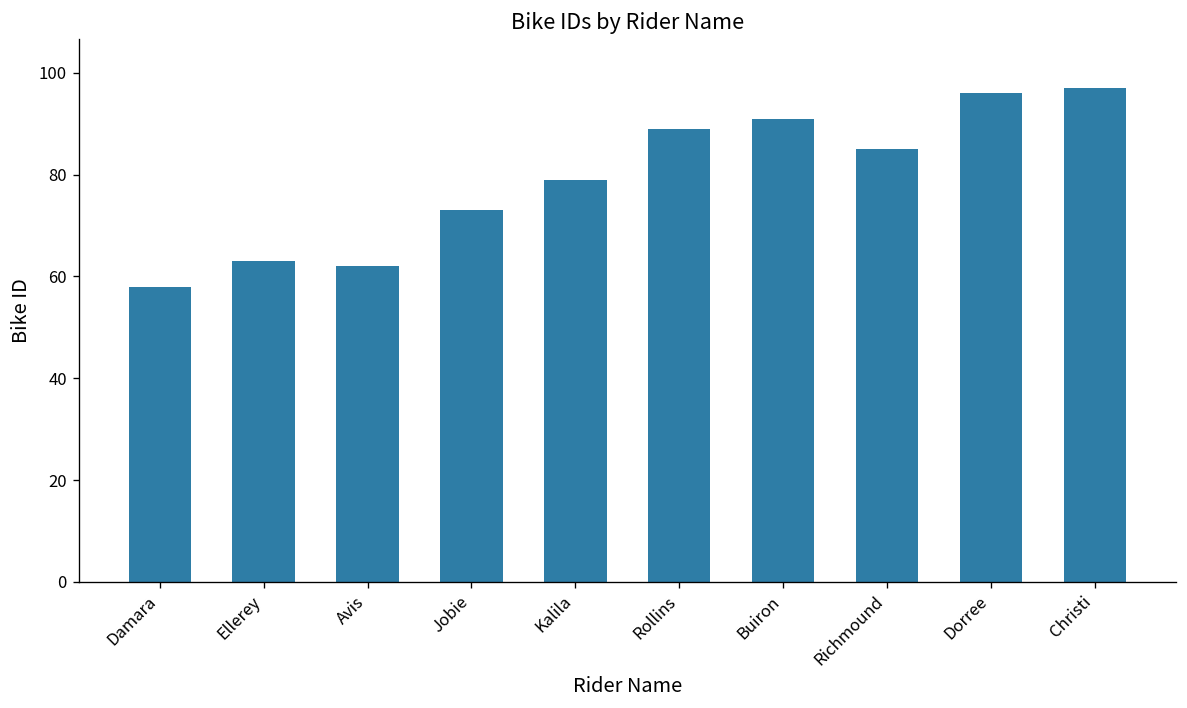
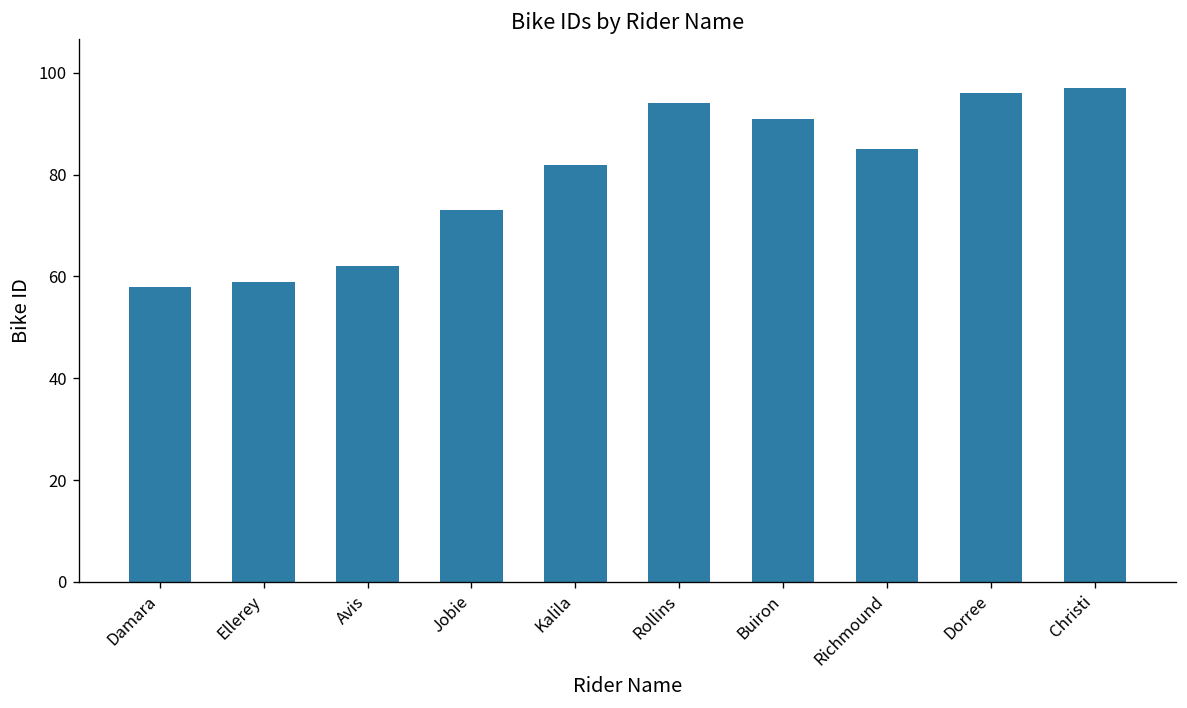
Ellerey: 63 -> 59
Kalila: 79 -> 82
Rollins: 89 -> 94
